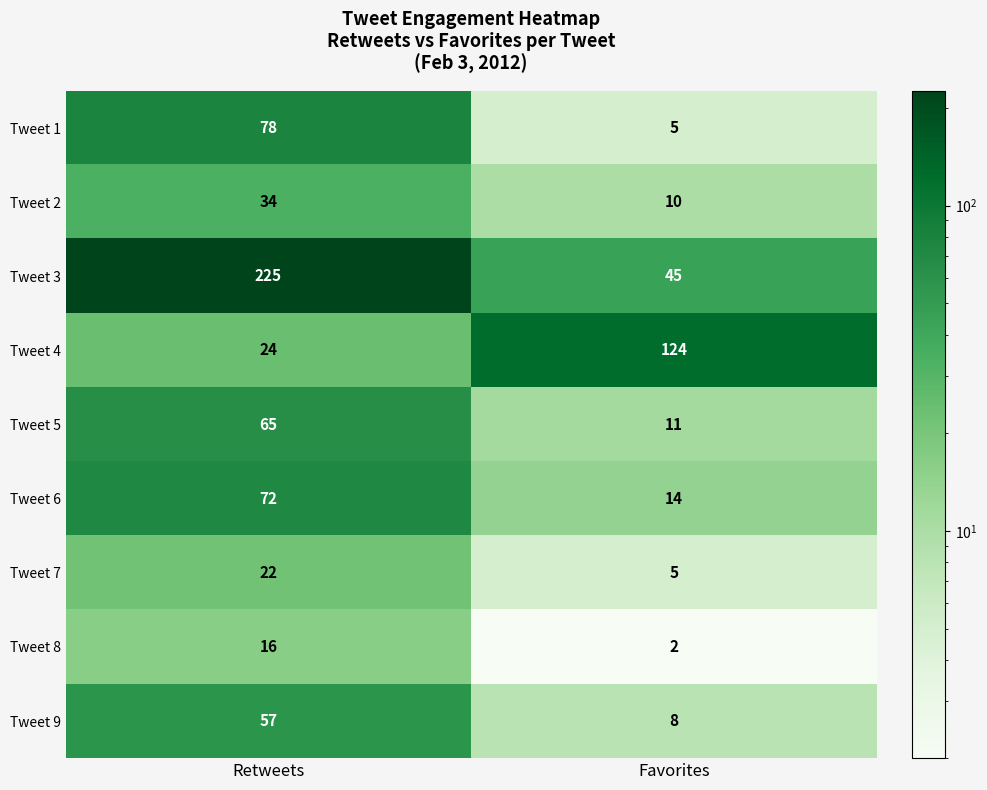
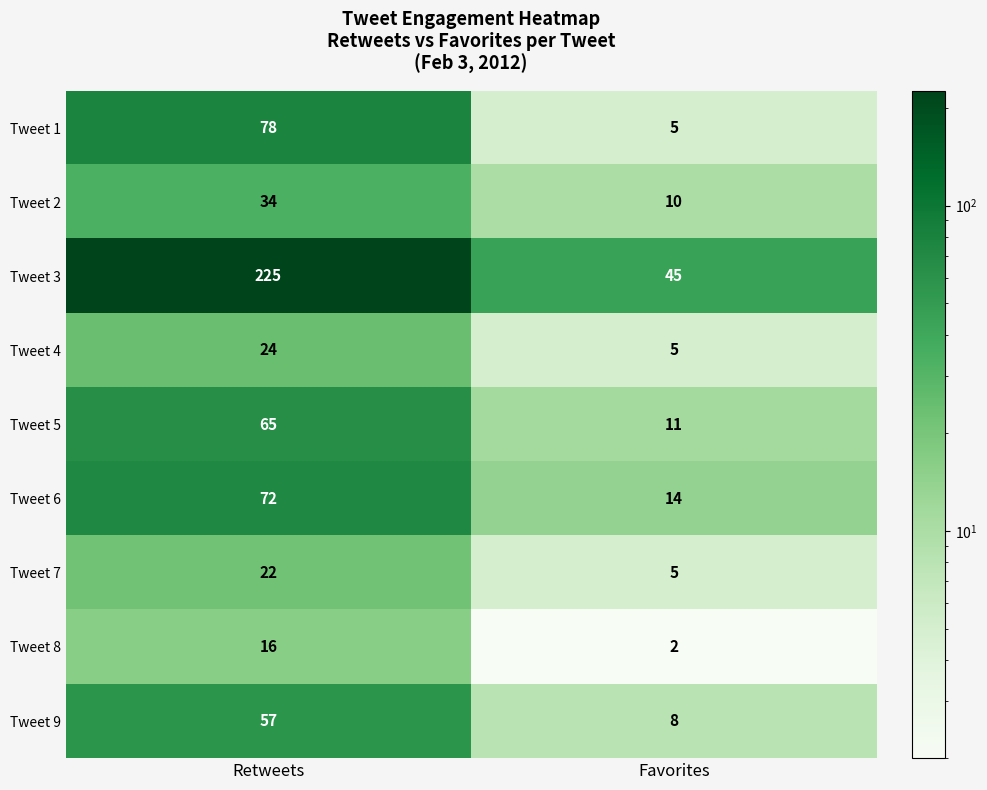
Tweet 4, Favorites: 124 -> 5
